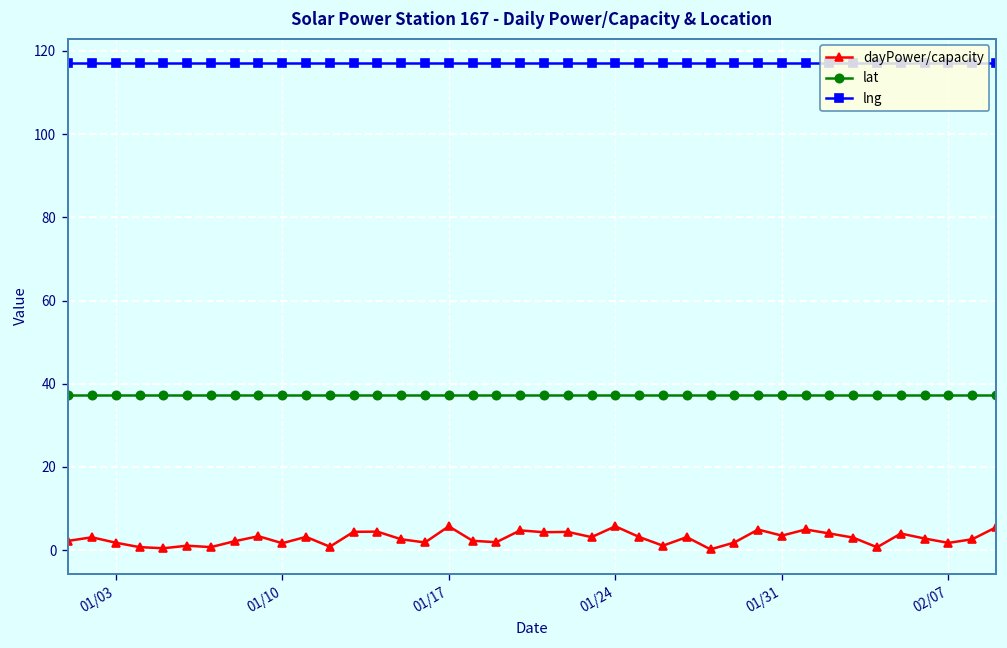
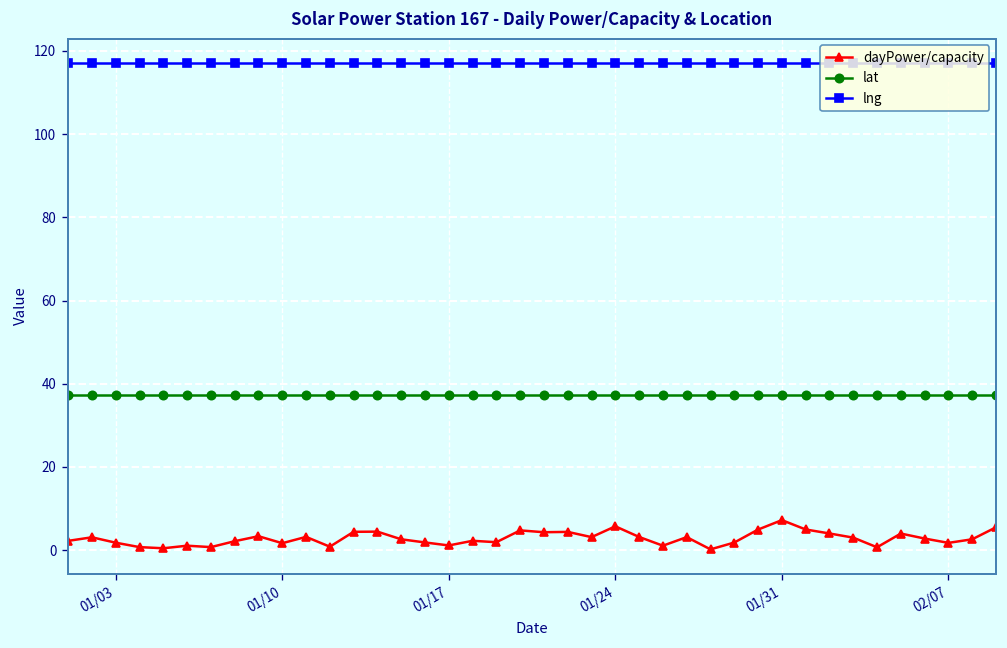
dayPower/capacity, 01/17: 6 -> 1
dayPower/capacity, 01/31: 3 -> 7
